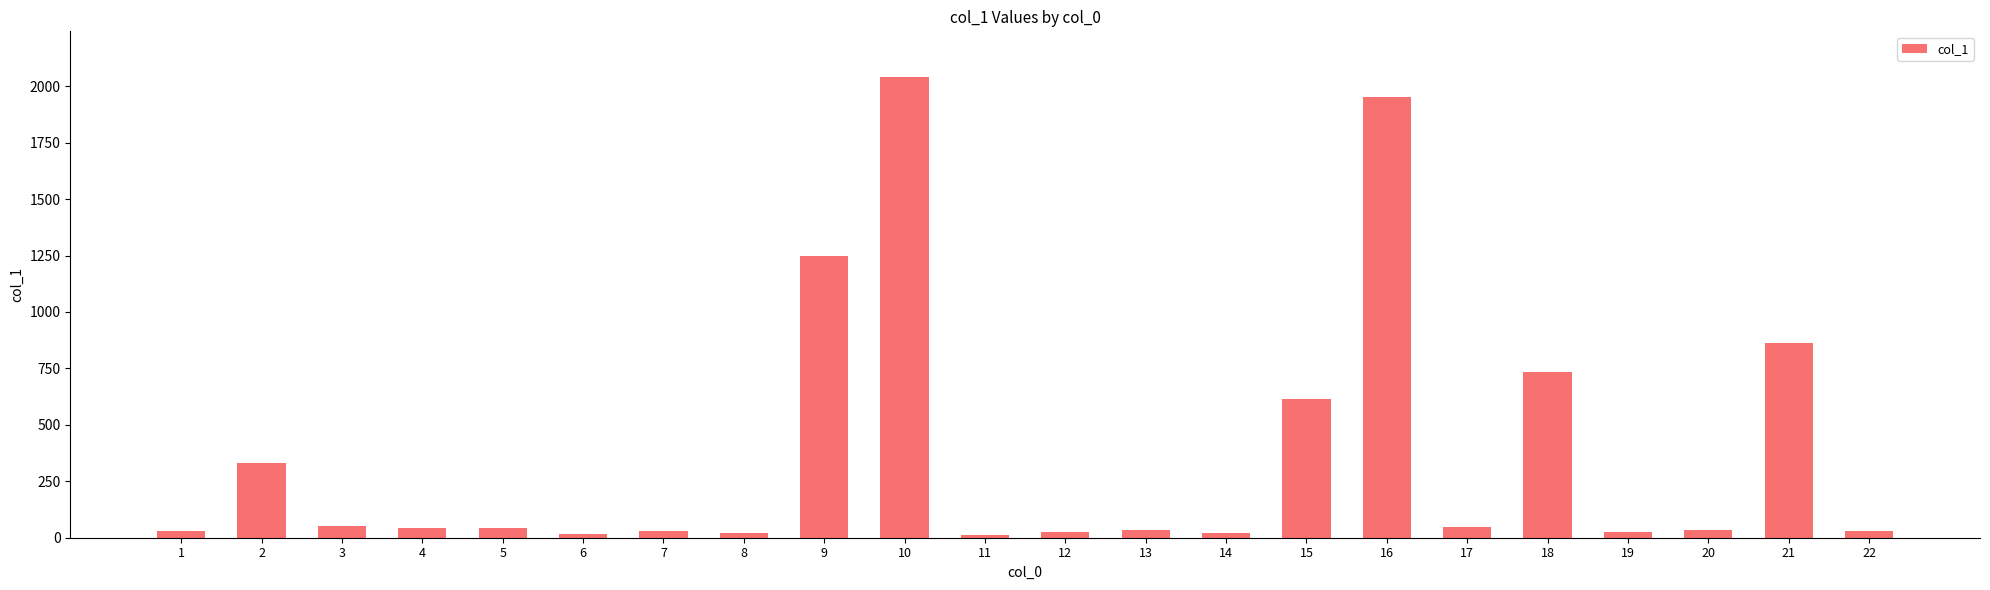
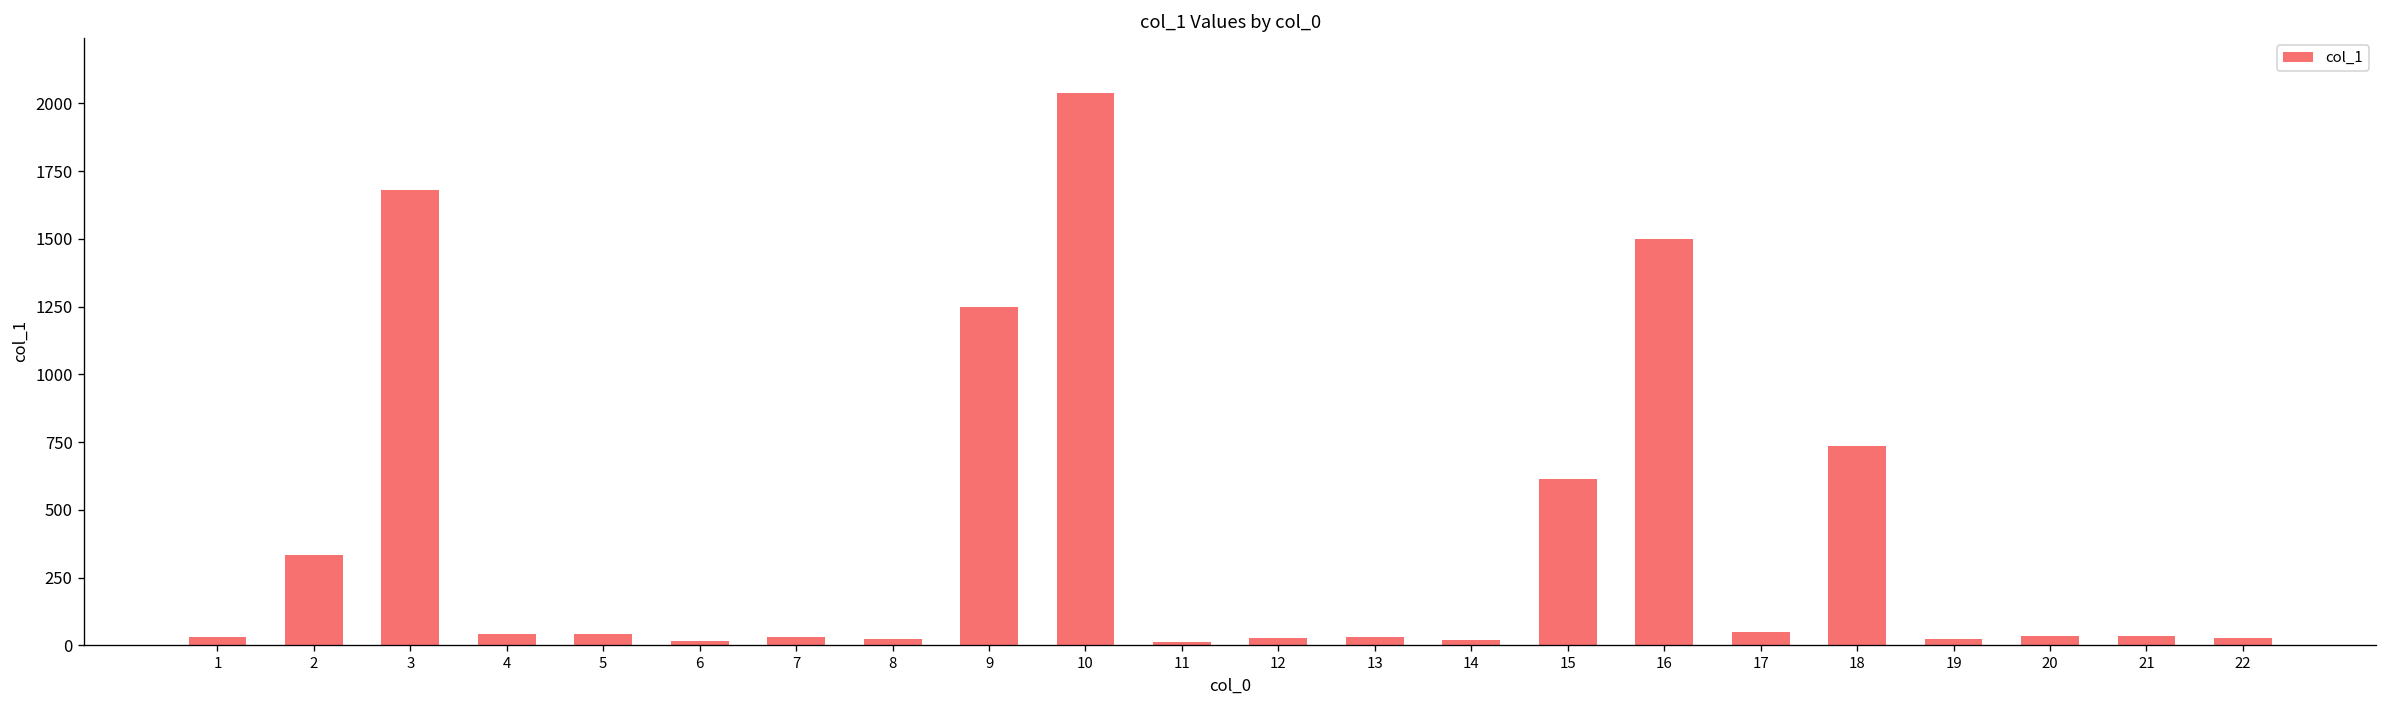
3: 50 -> 1680
16: 1950 -> 1500
21: 860 -> 30
